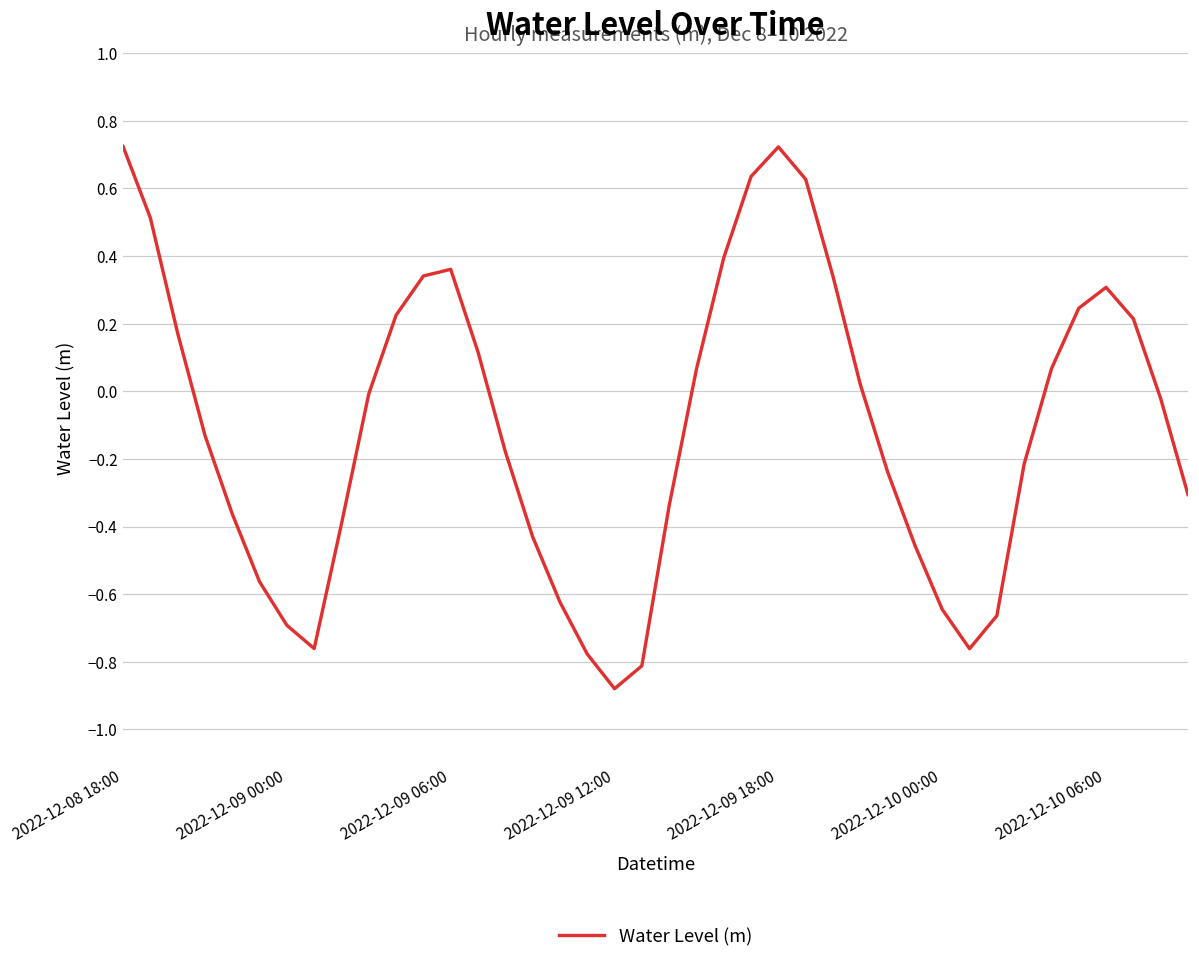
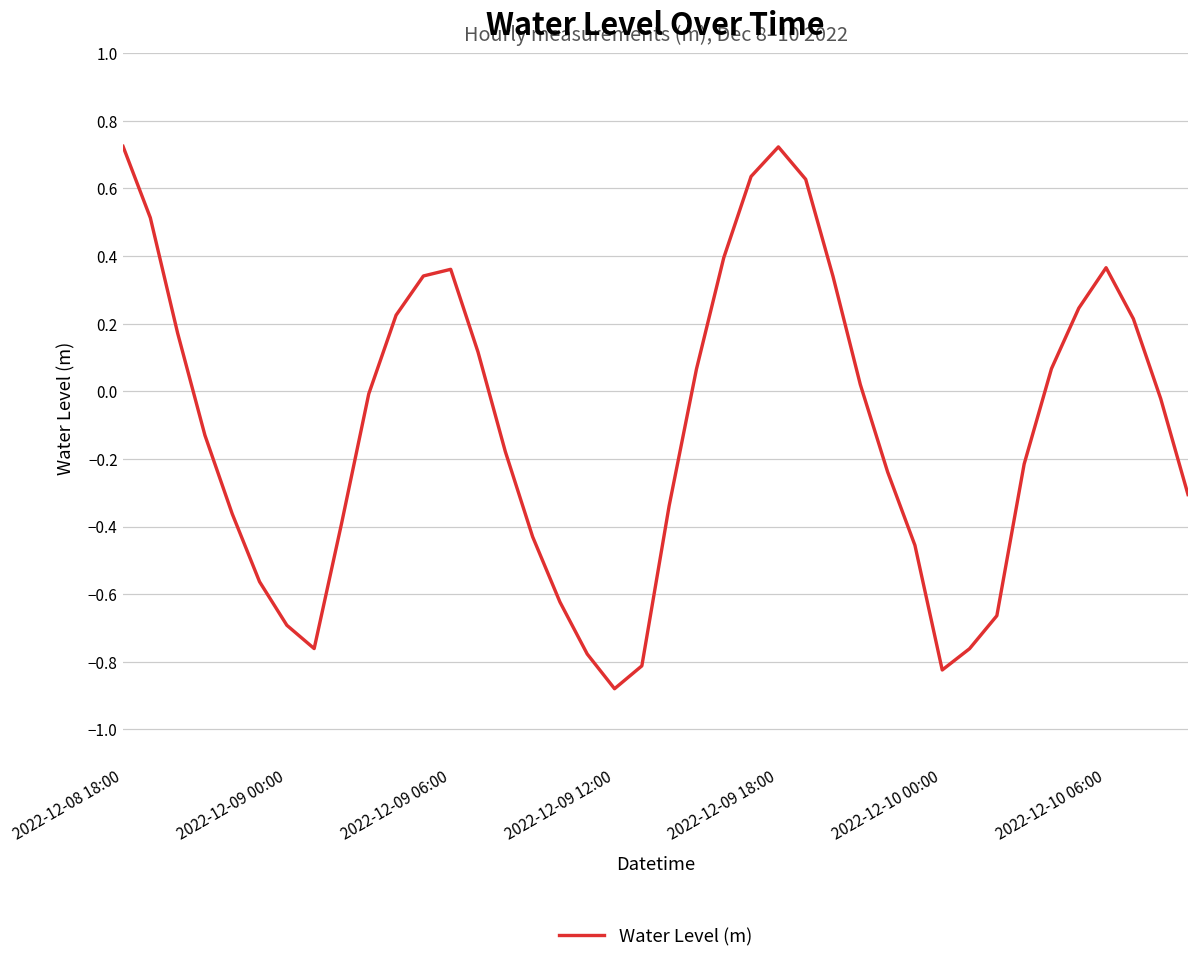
2022-12-10 00:00: -0.64 -> -0.82
2022-12-10 06:00: 0.31 -> 0.37
